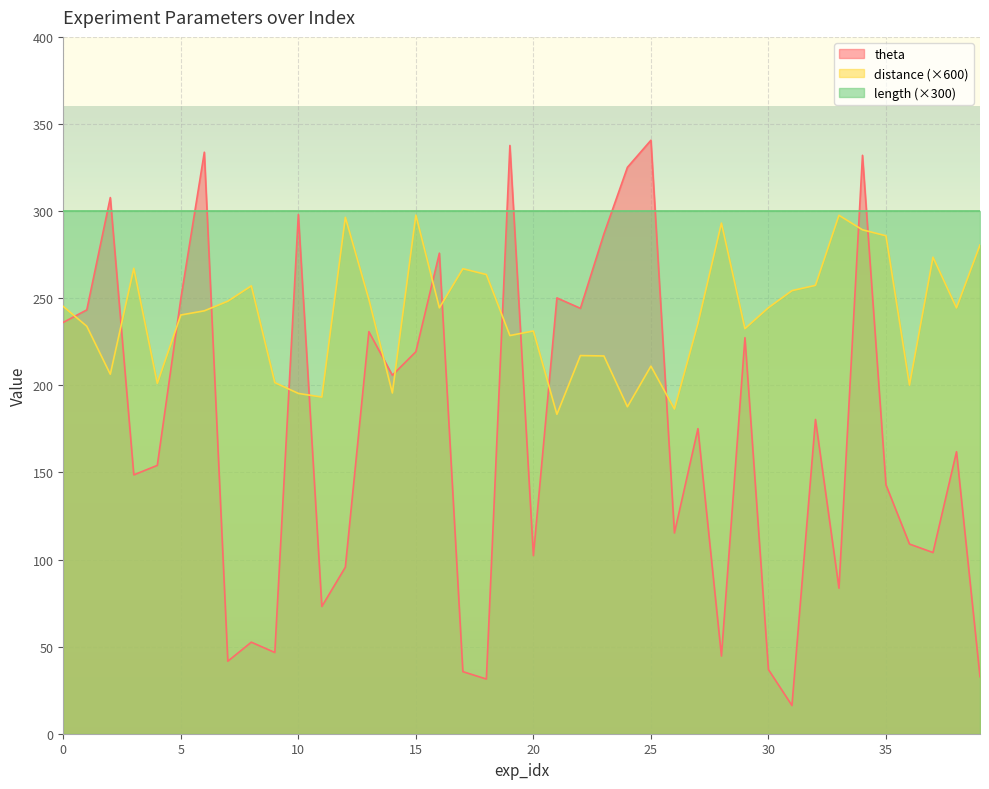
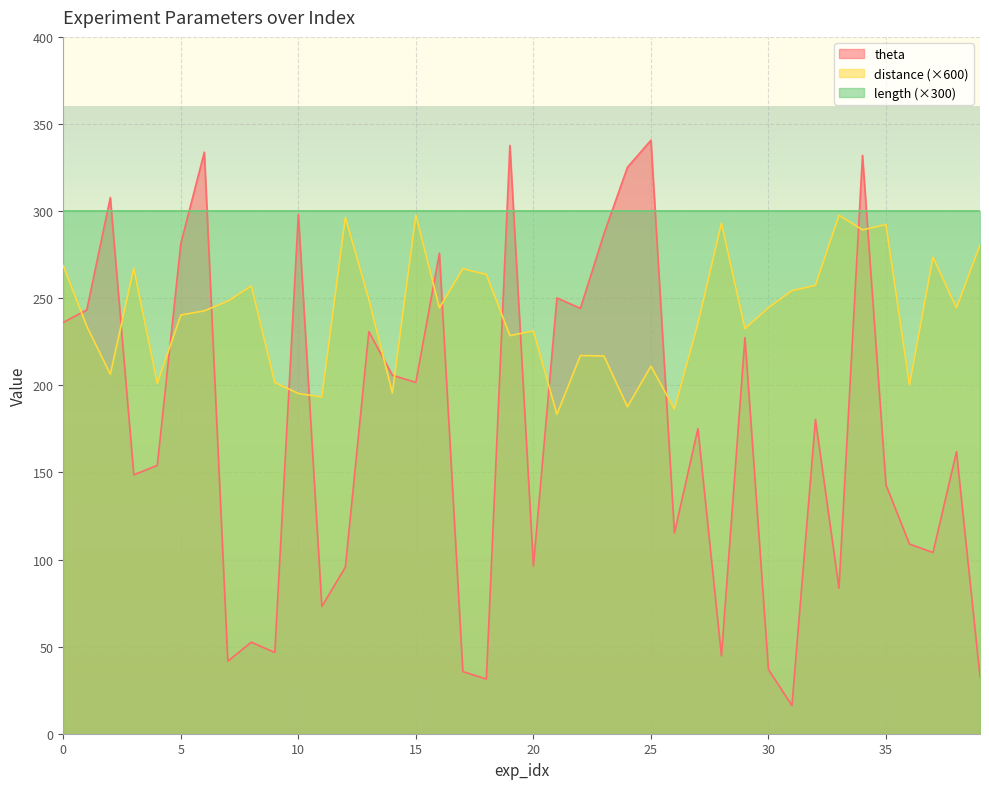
distance (×600), 0: 245 -> 269
theta, 5: 250 -> 281
theta, 15: 219 -> 202
theta, 20: 102 -> 96
distance (×600), 35: 286 -> 292
